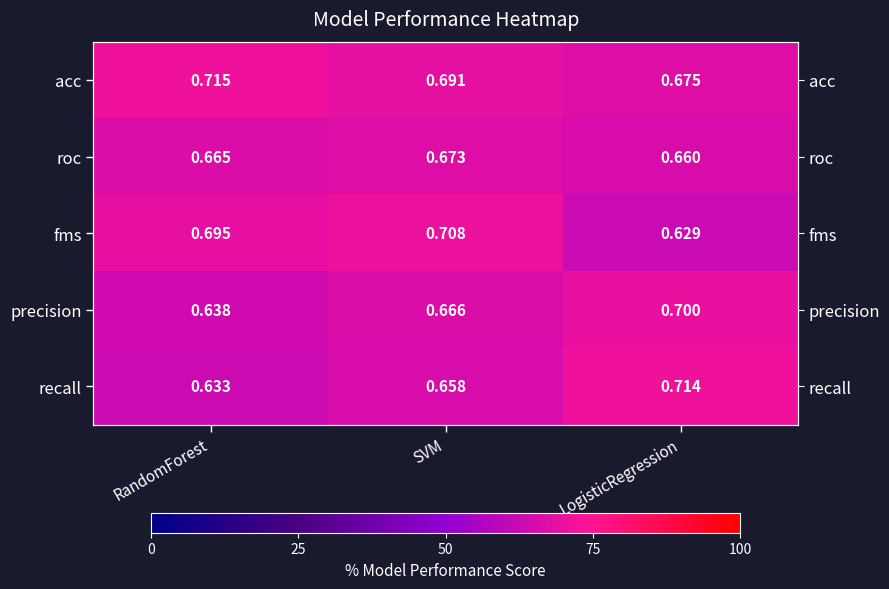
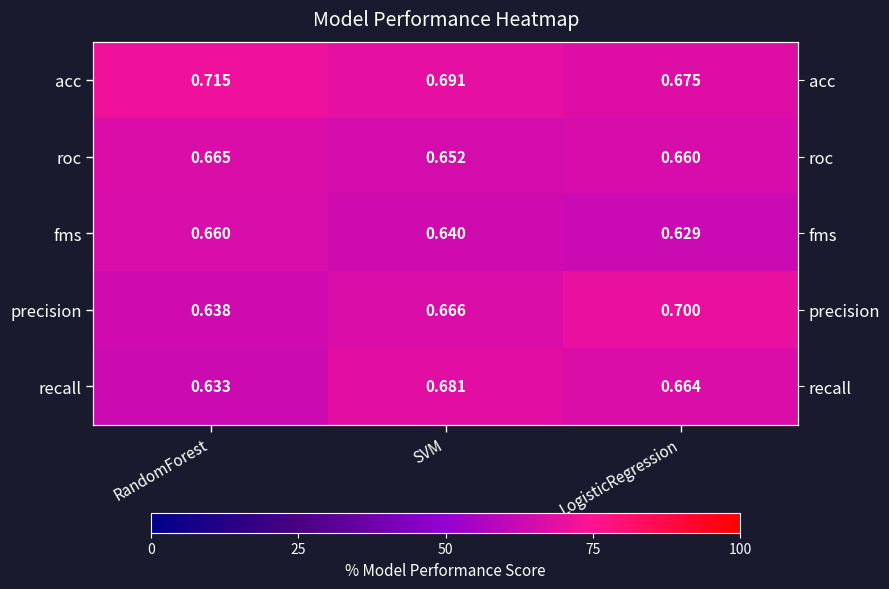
roc, SVM: 0.673 -> 0.652
fms, RandomForest: 0.695 -> 0.660
fms, SVM: 0.708 -> 0.640
recall, SVM: 0.658 -> 0.681
recall, LogisticRegression: 0.714 -> 0.664
